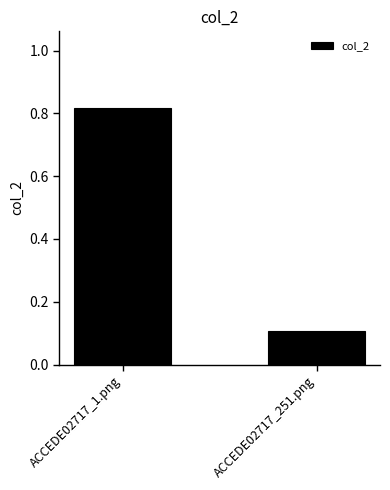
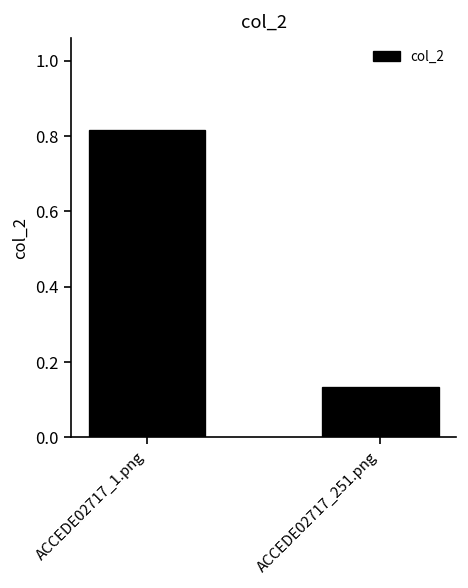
ACCEDE02717_251.png: 0.11 -> 0.13
